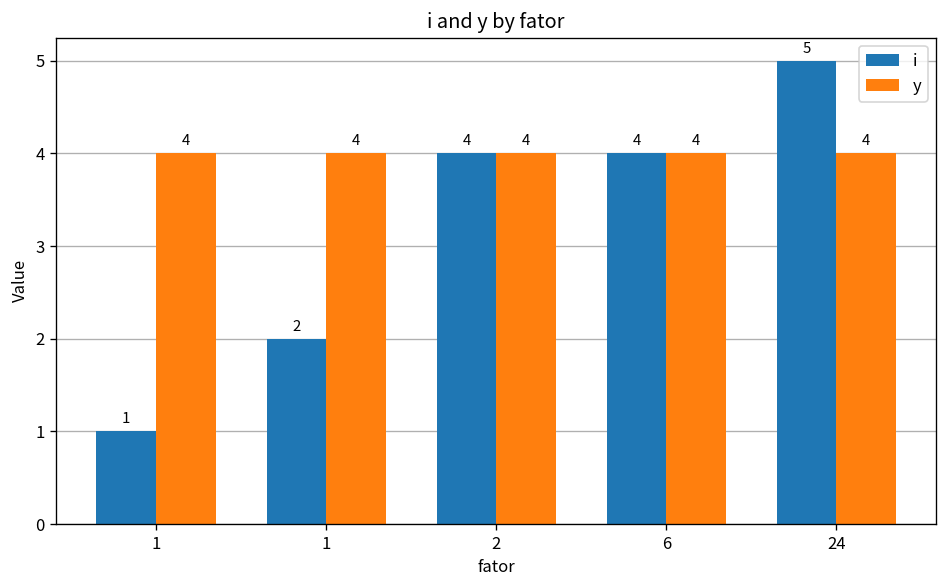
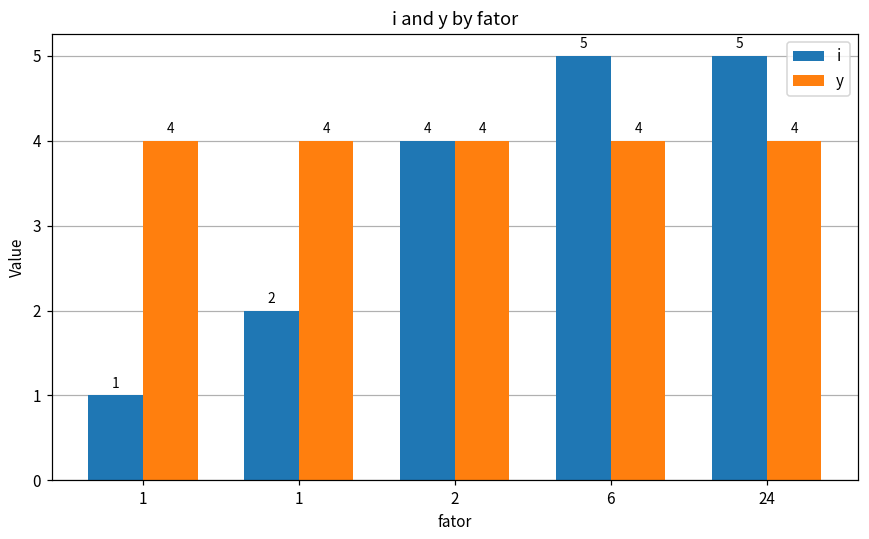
i, 6: 4 -> 5
